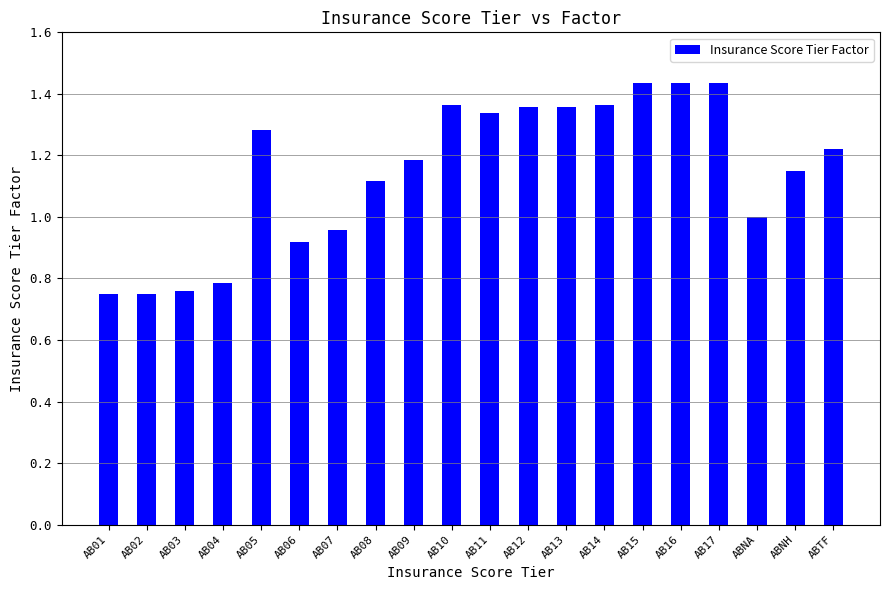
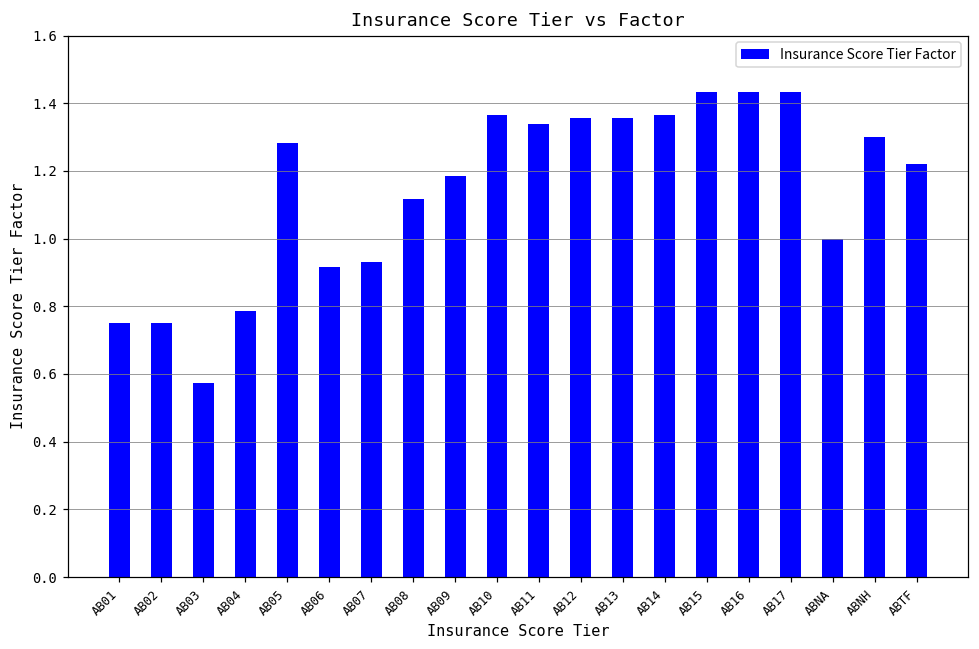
AB03: 0.76 -> 0.57
AB07: 0.96 -> 0.93
ABNH: 1.15 -> 1.30
